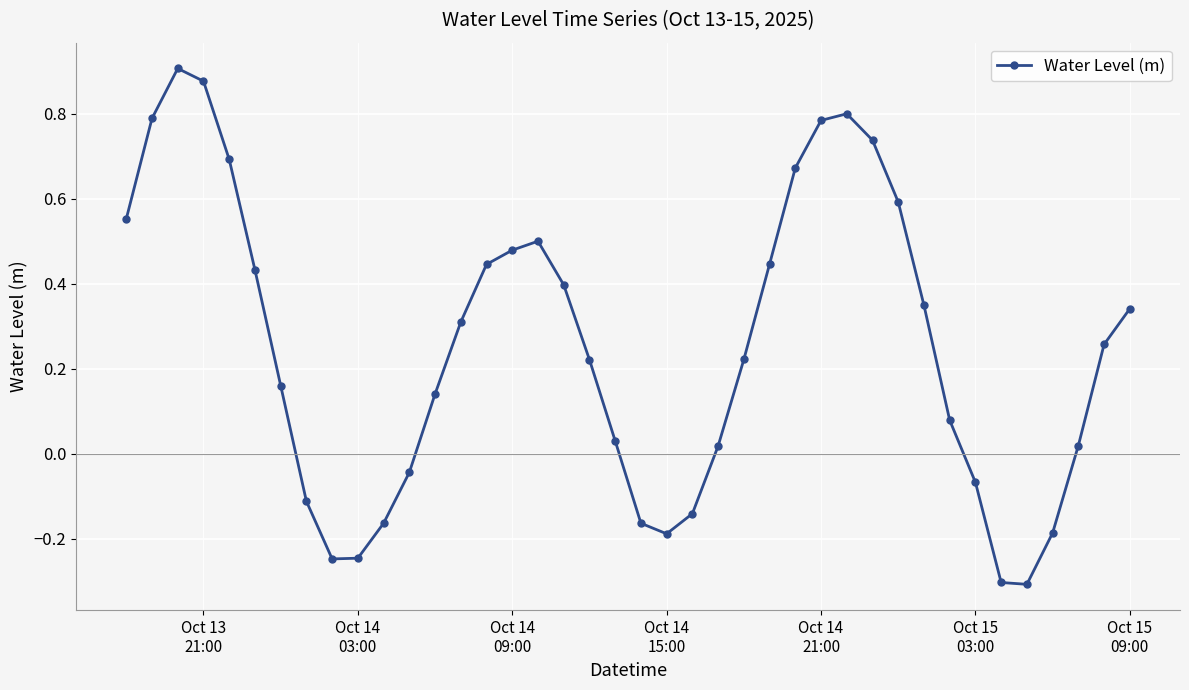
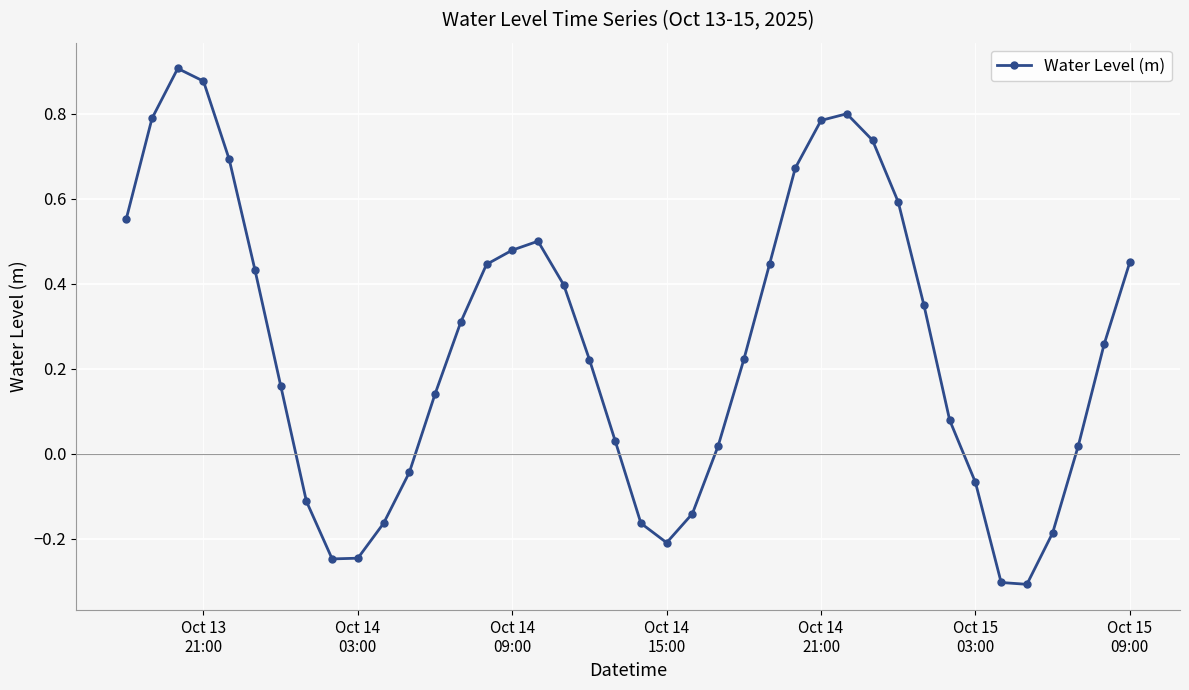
Oct 14 15:00: -0.19 -> -0.21
Oct 15 09:00: 0.34 -> 0.45
